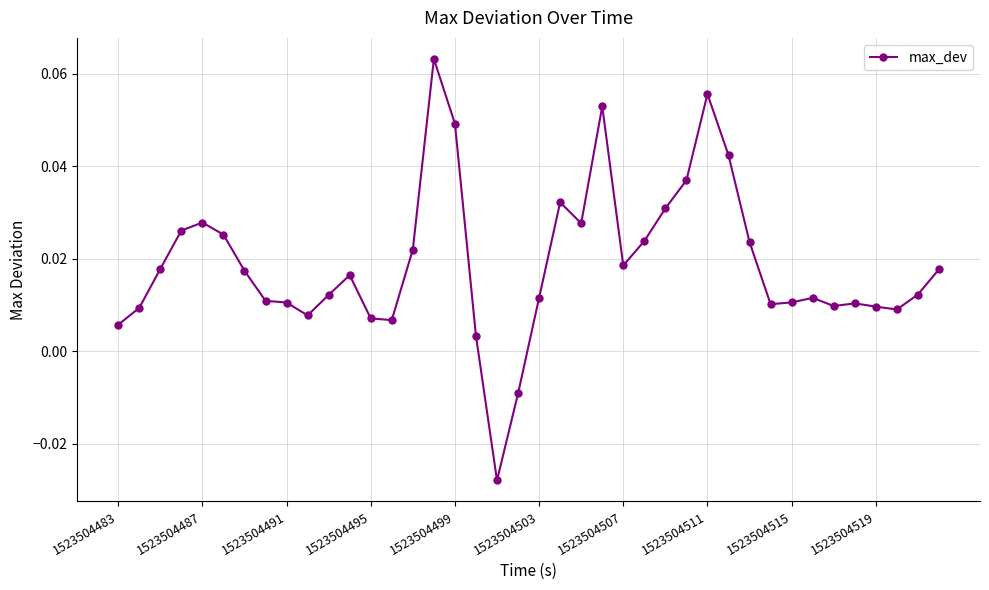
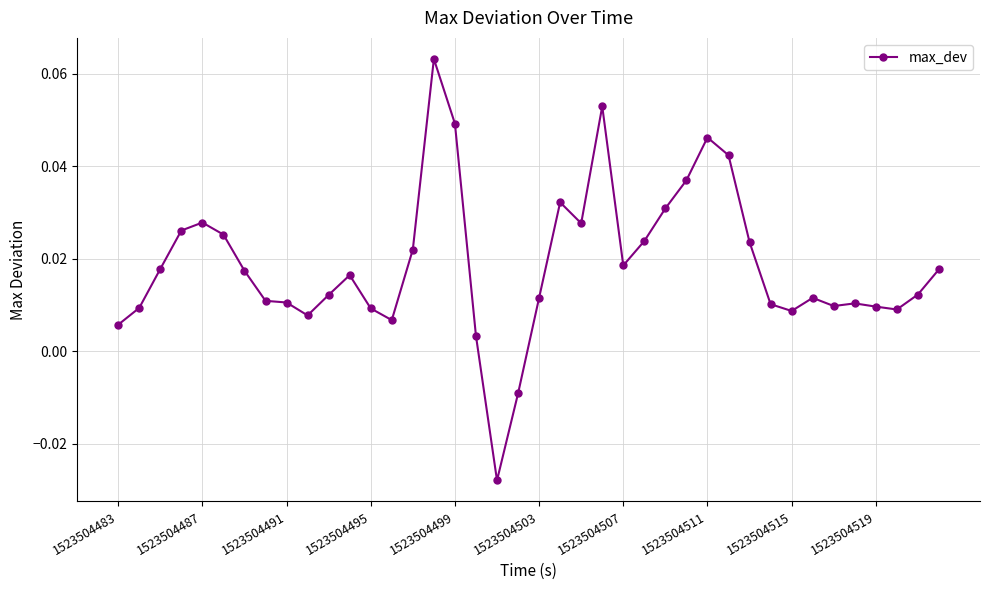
1523504495: 0.007 -> 0.009
1523504511: 0.056 -> 0.046
1523504515: 0.011 -> 0.009
